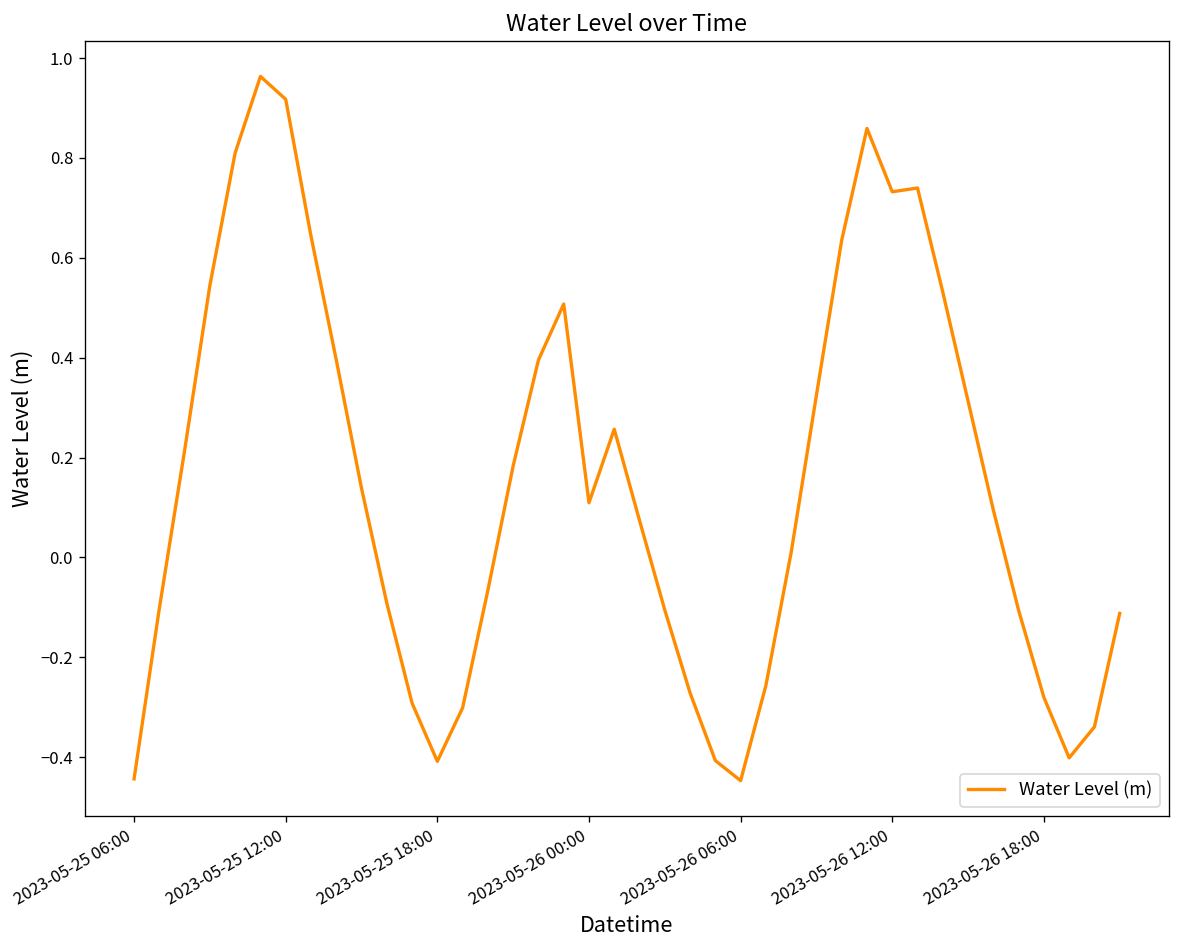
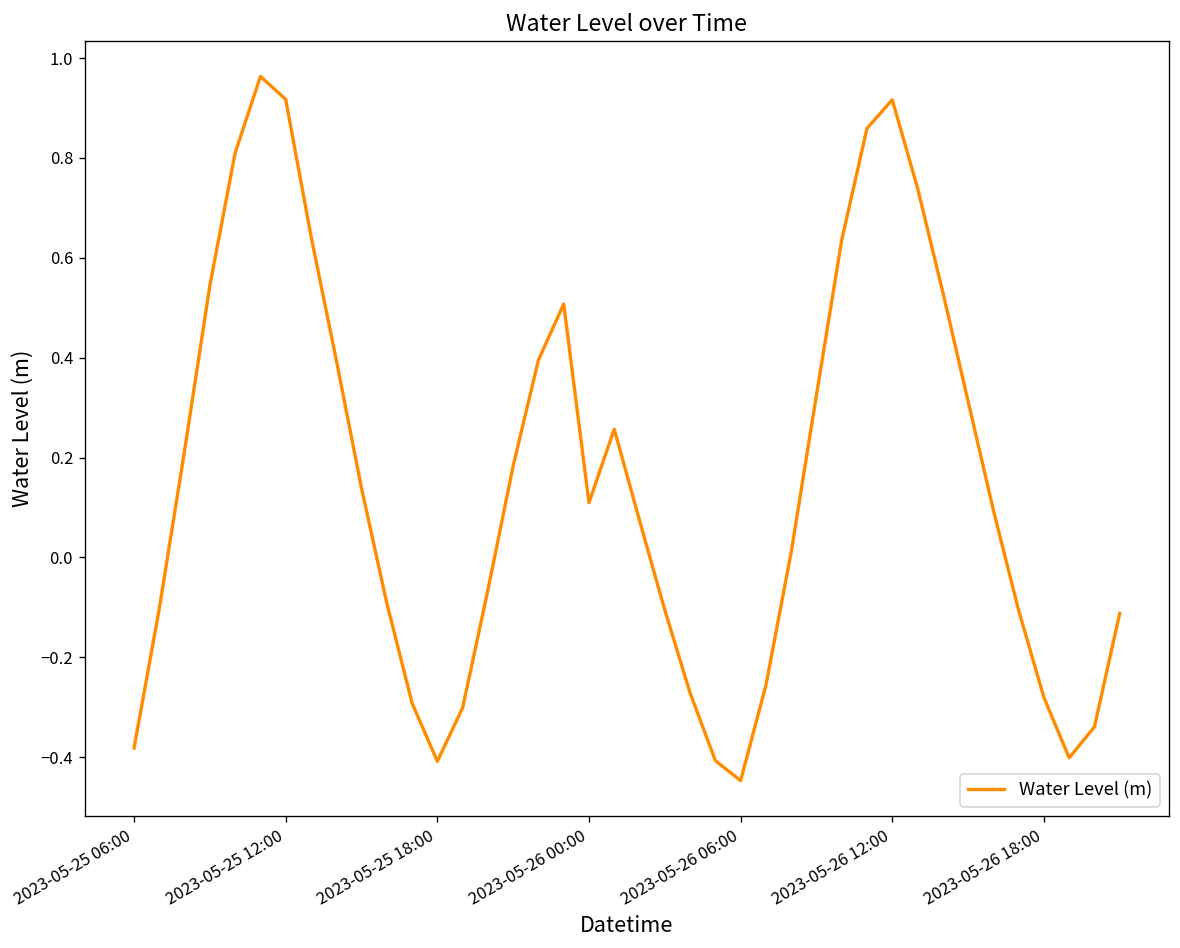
2023-05-25 06:00: -0.44 -> -0.38
2023-05-26 12:00: 0.73 -> 0.92
